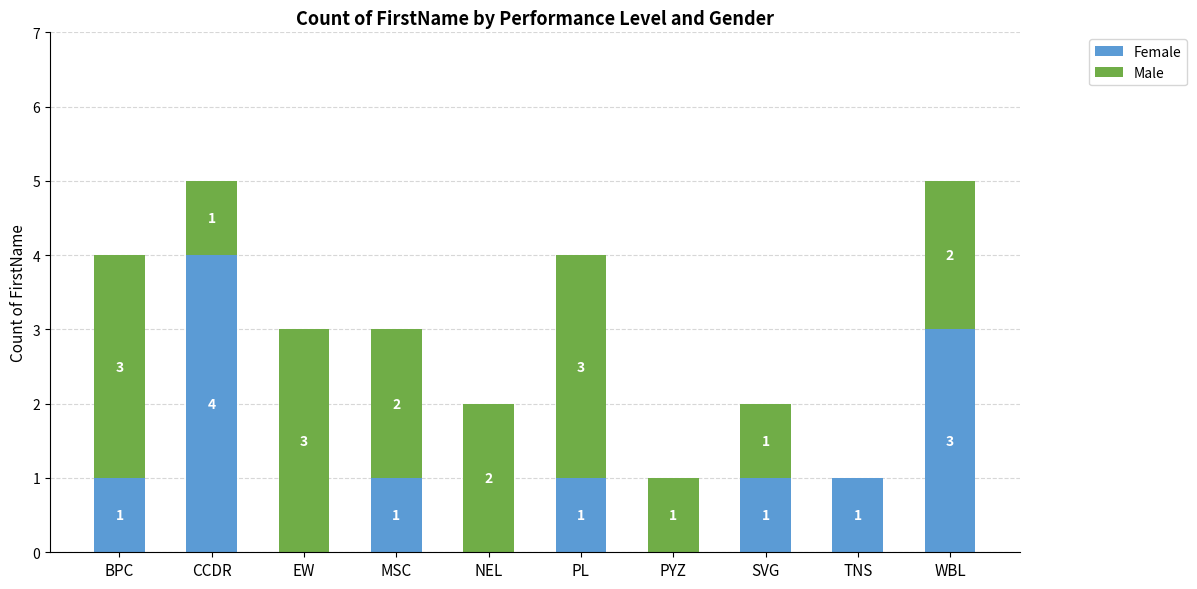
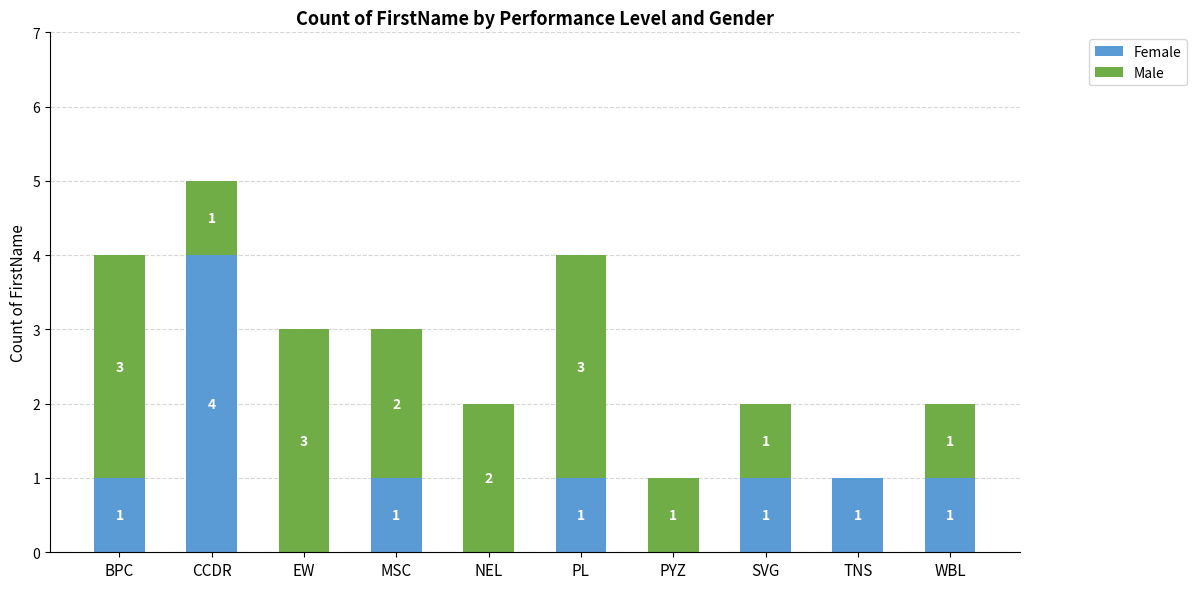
Female, WBL: 3 -> 1
Male, WBL: 2 -> 1
